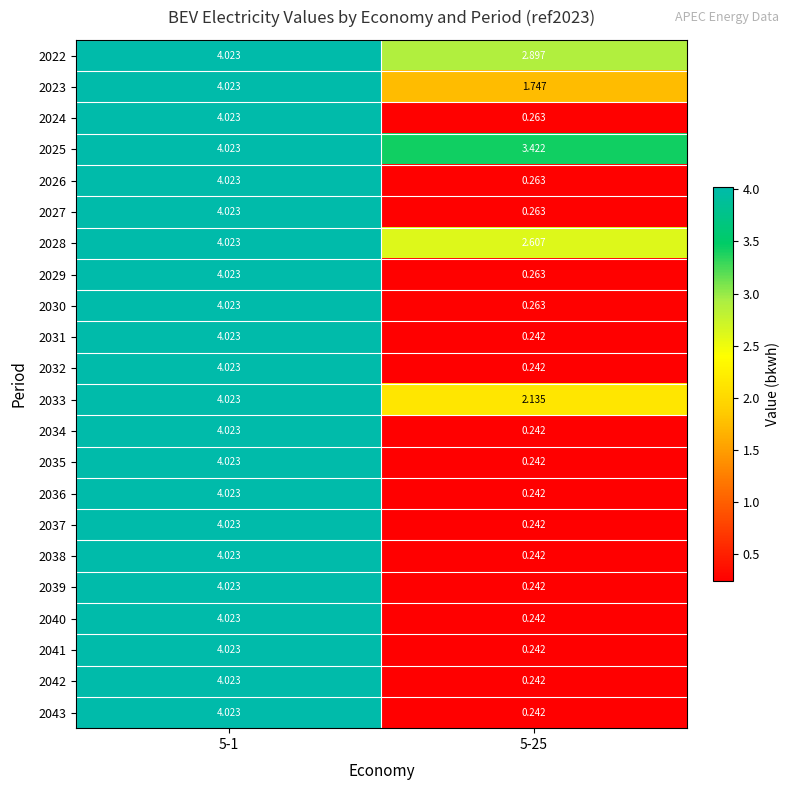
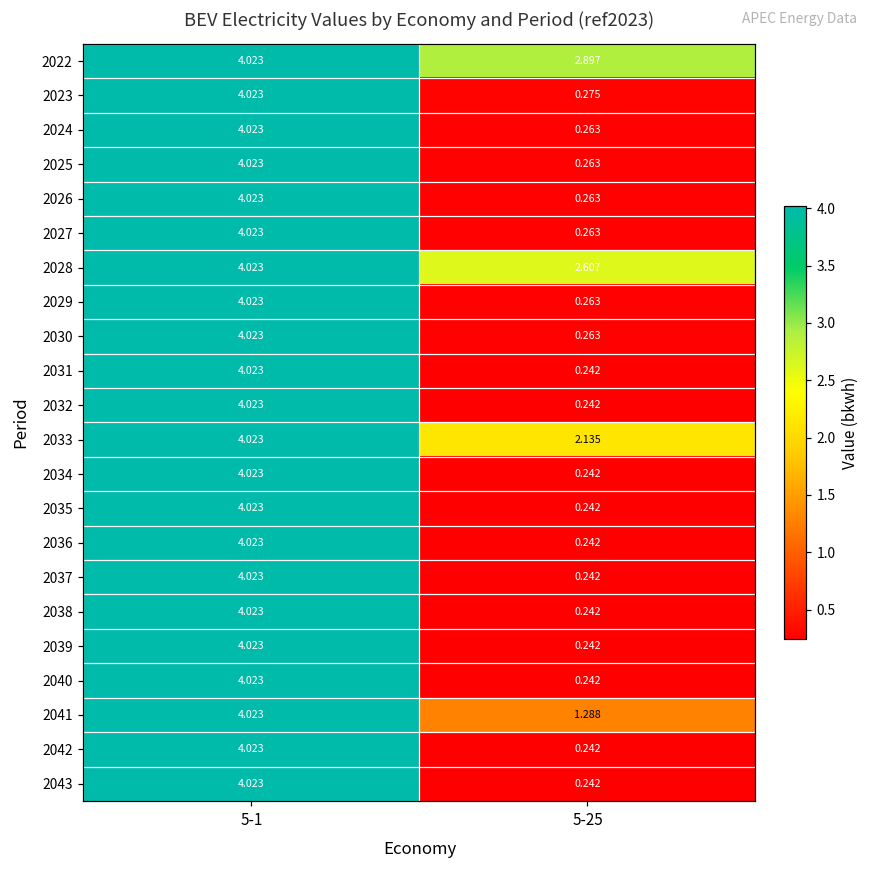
2023, 5-25: 1.747 -> 0.275
2025, 5-25: 3.422 -> 0.263
2041, 5-25: 0.242 -> 1.288
